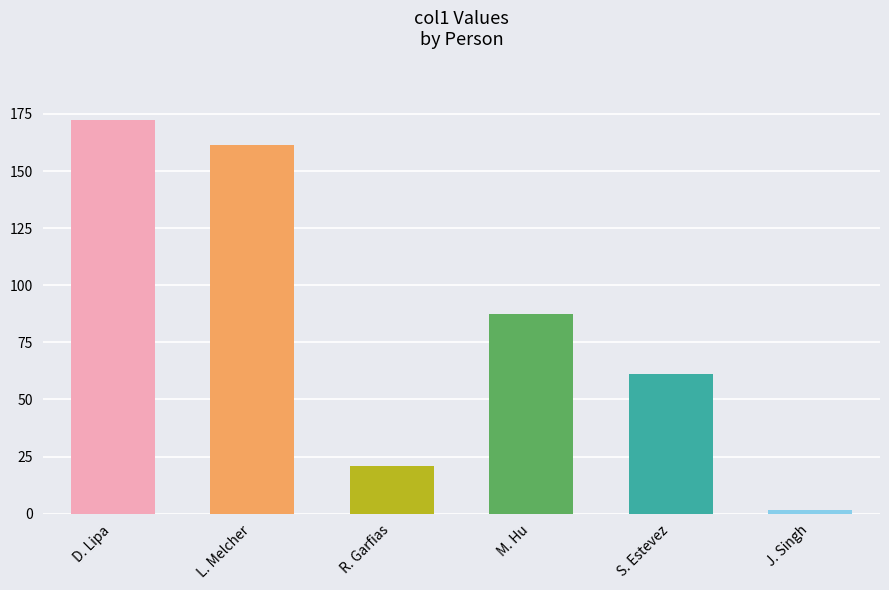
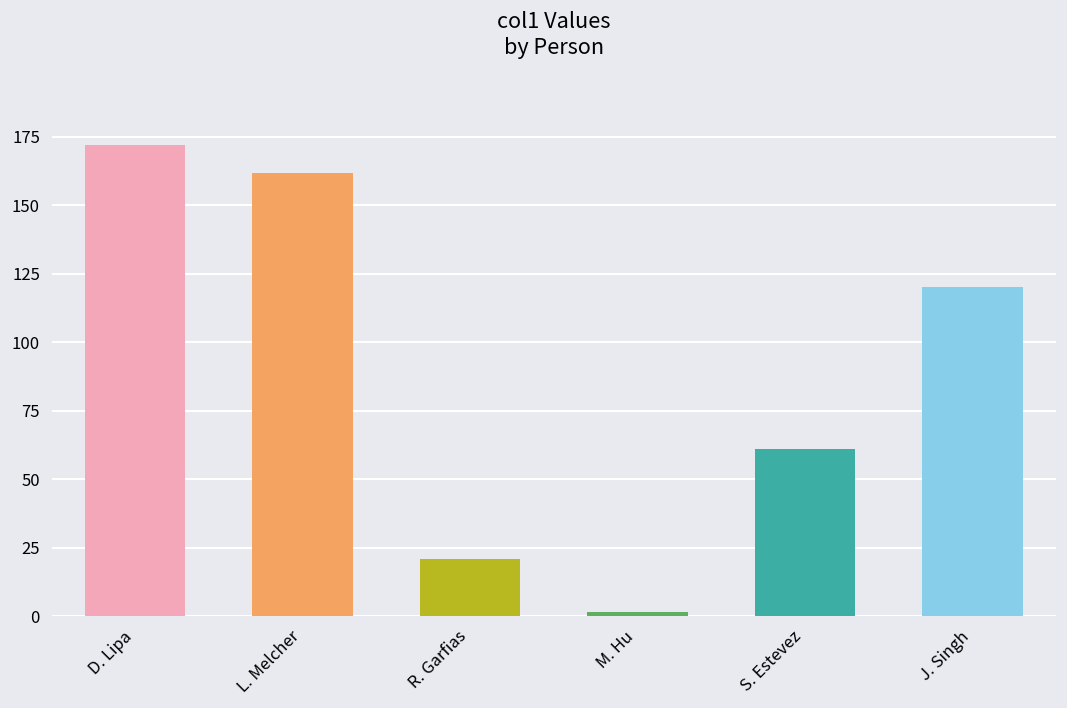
M. Hu: 87 -> 2
J. Singh: 2 -> 120
